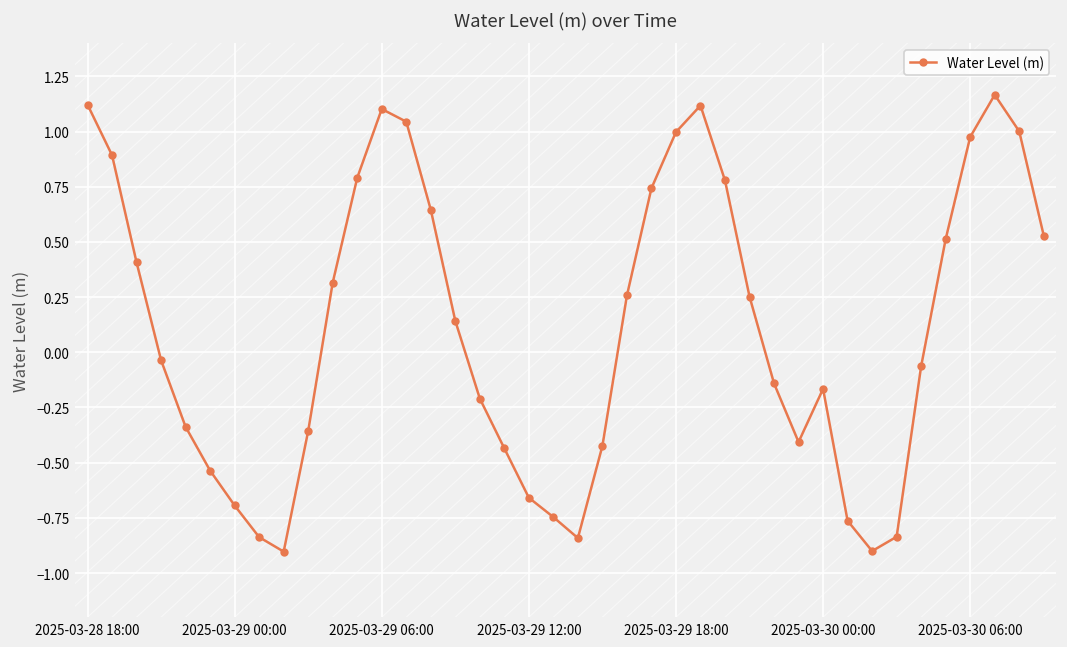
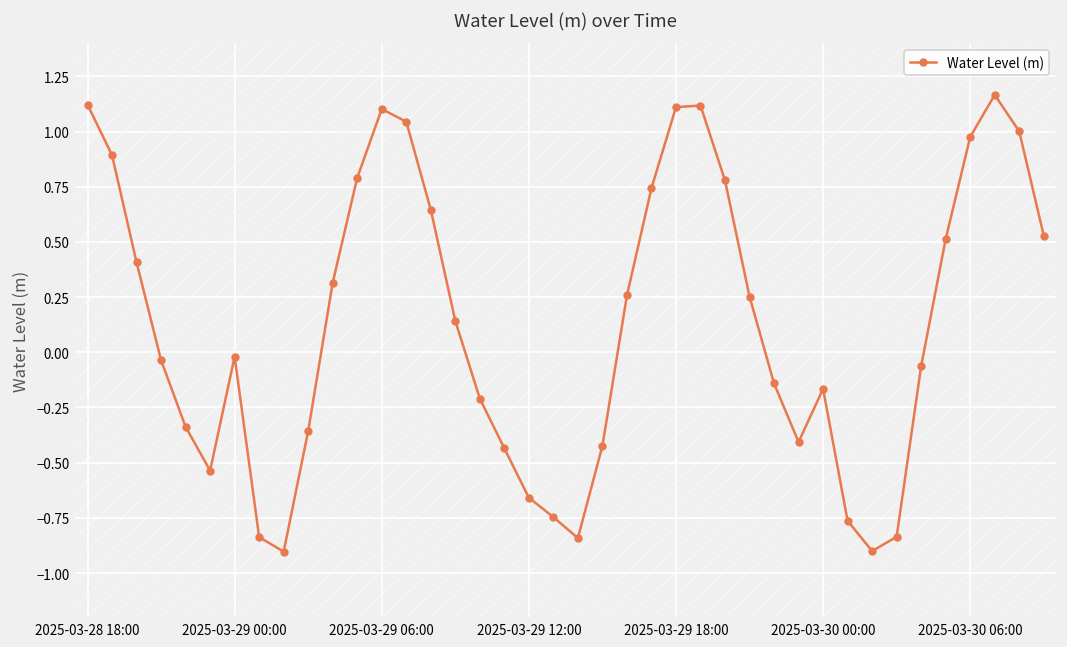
Water Level (m), 2025-03-29 00:00: -0.69 -> -0.02
Water Level (m), 2025-03-29 18:00: 1.00 -> 1.11
